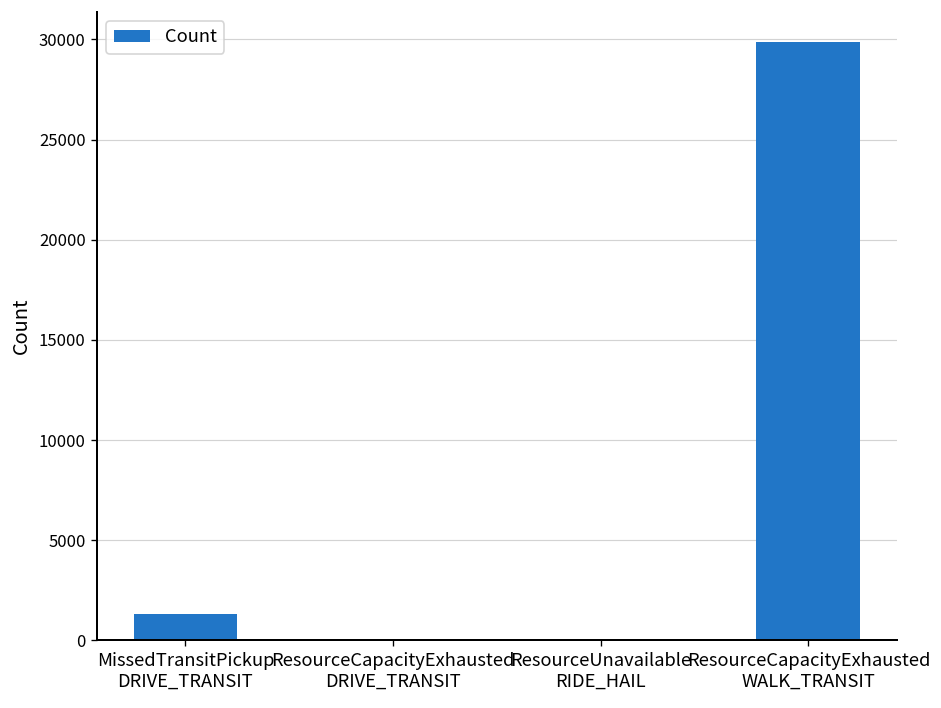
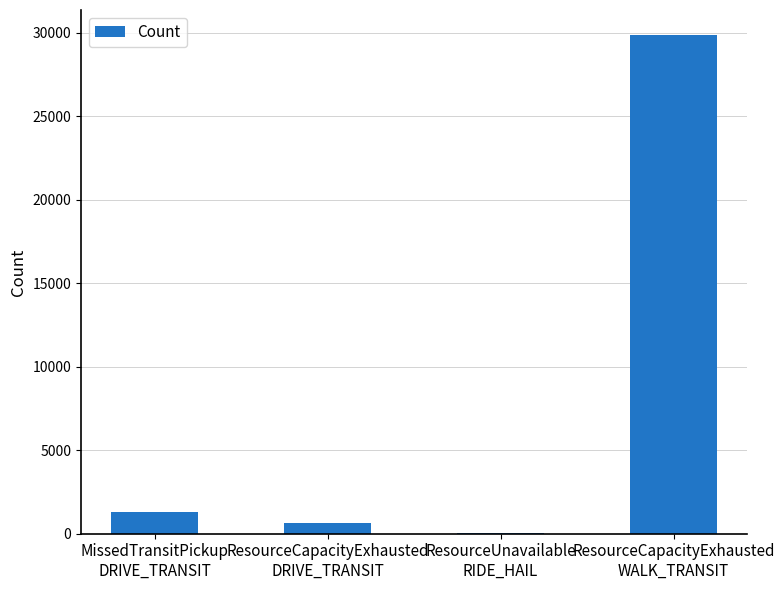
ResourceCapacityExhausted DRIVE_TRANSIT: 0 -> 600
